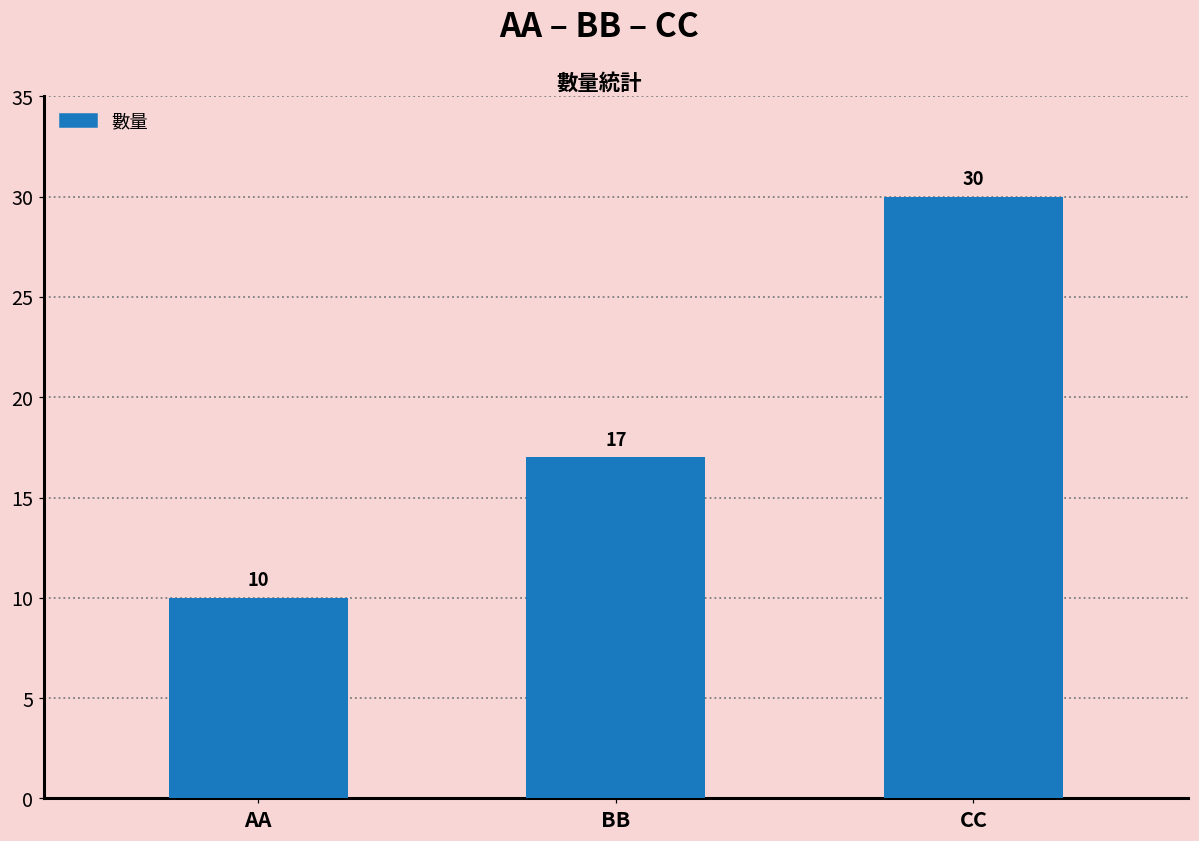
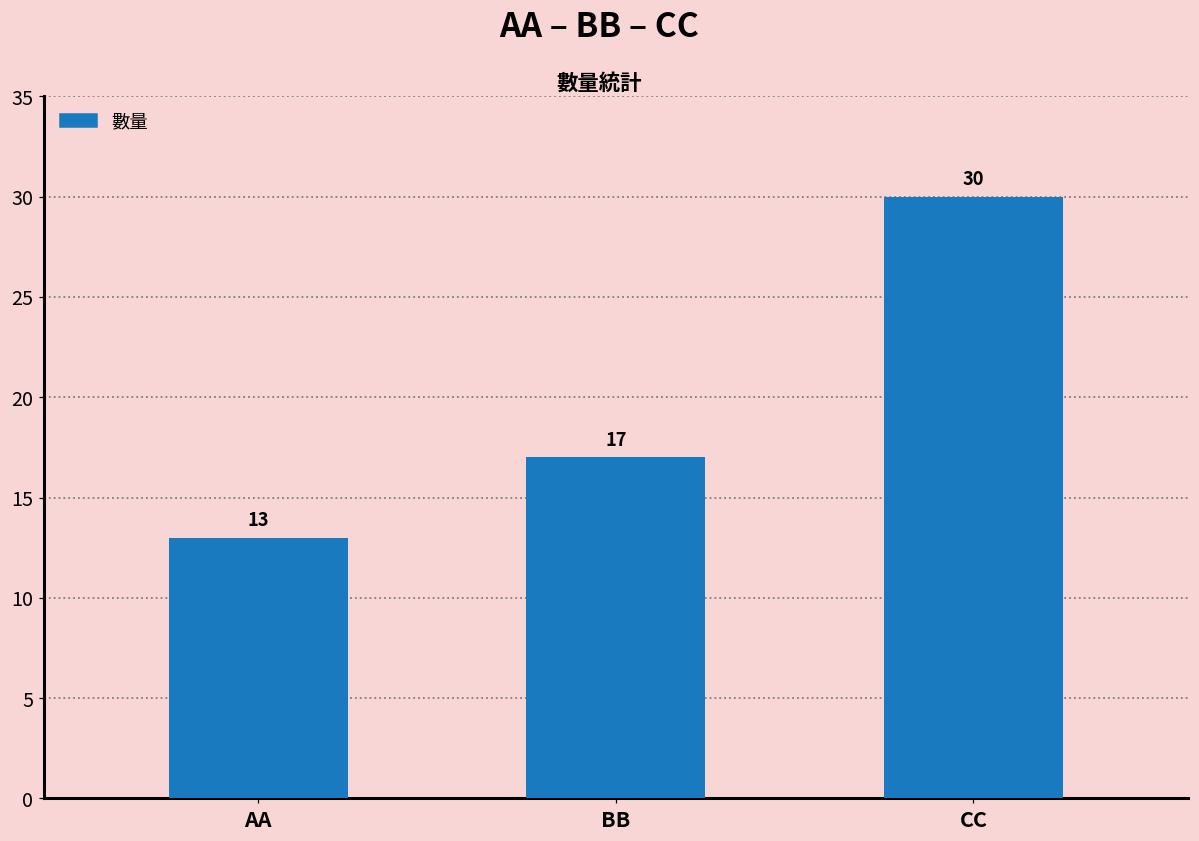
AA: 10 -> 13
